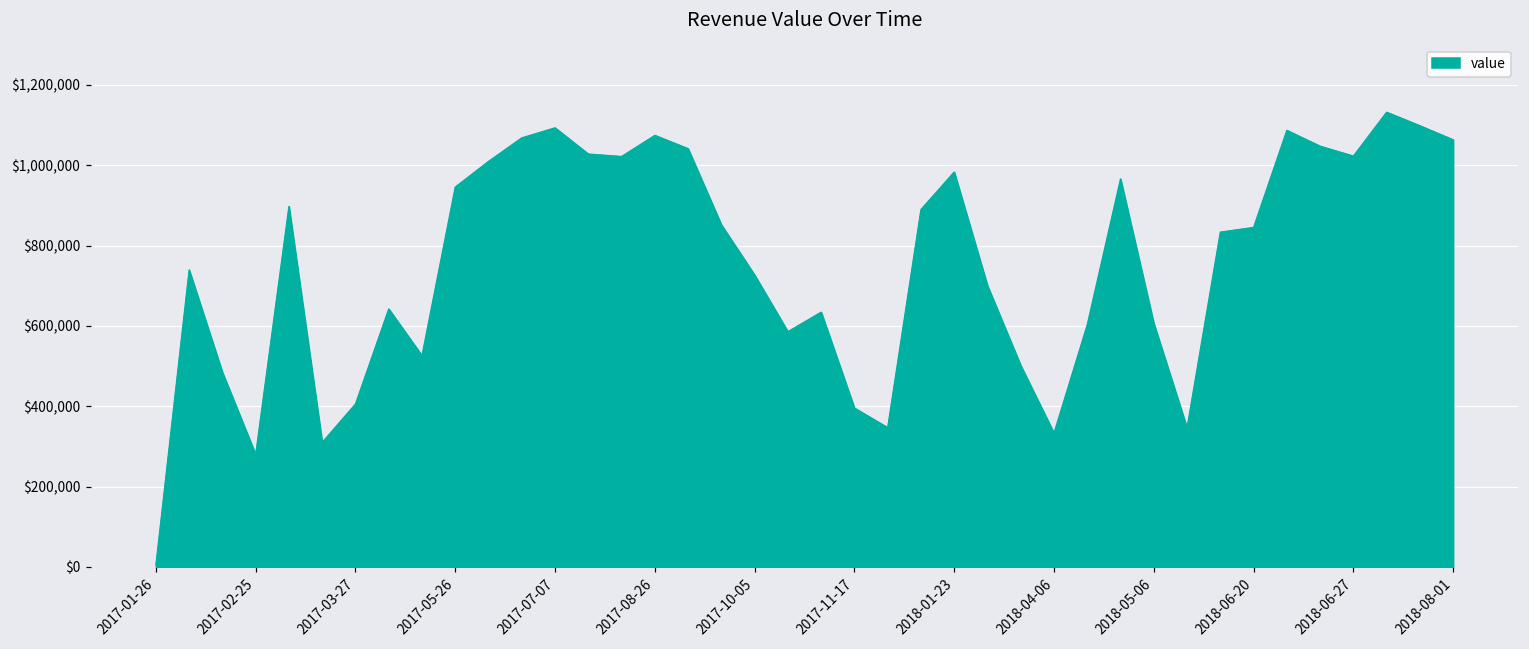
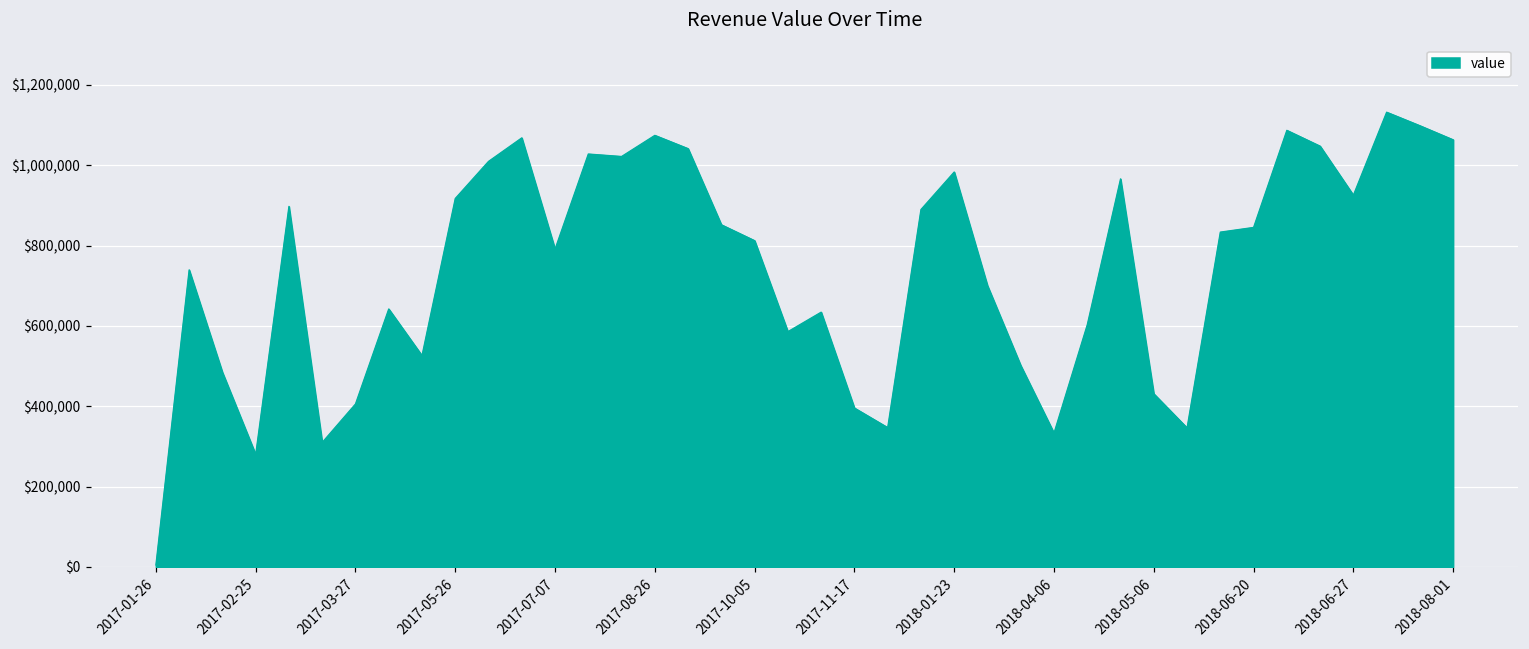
2017-05-26: $950,000 -> $920,000
2017-07-07: $1,090,000 -> $790,000
2017-10-05: $730,000 -> $810,000
2018-05-06: $610,000 -> $430,000
2018-06-27: $1,020,000 -> $930,000
